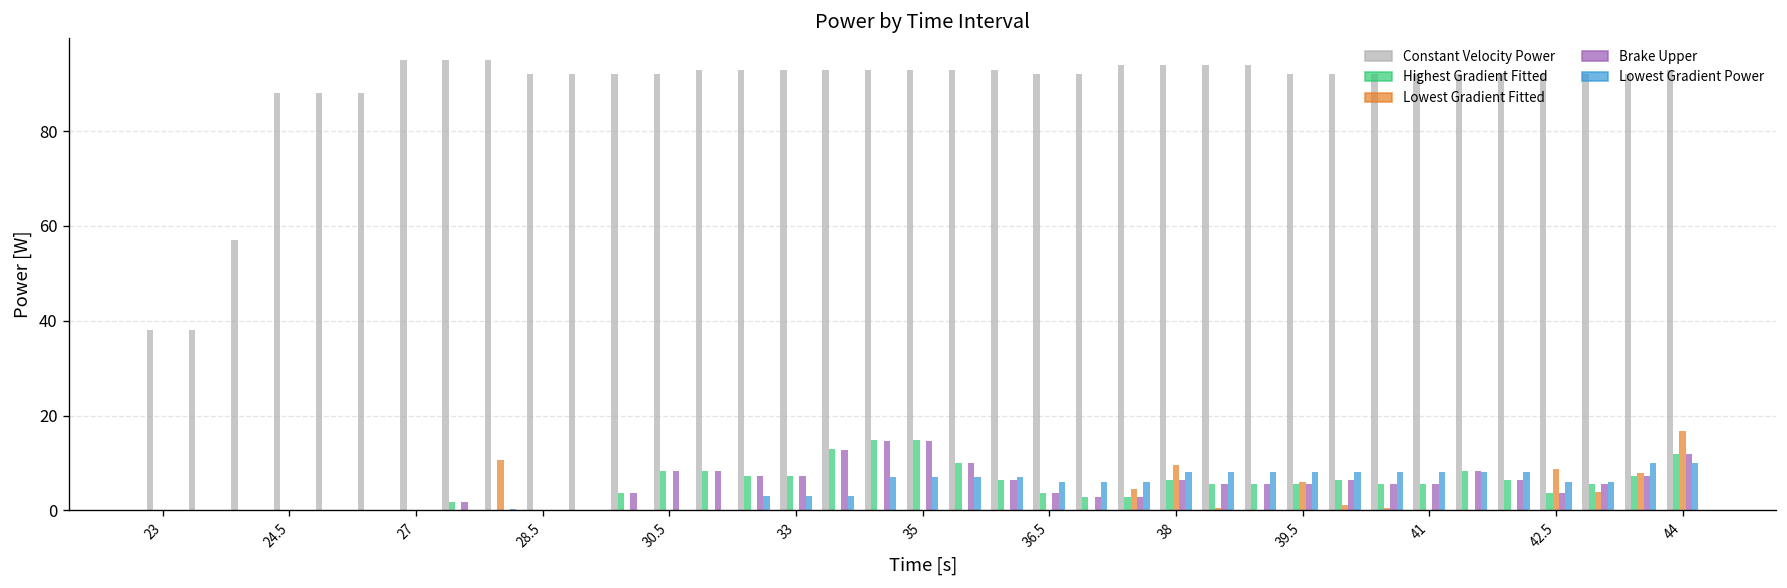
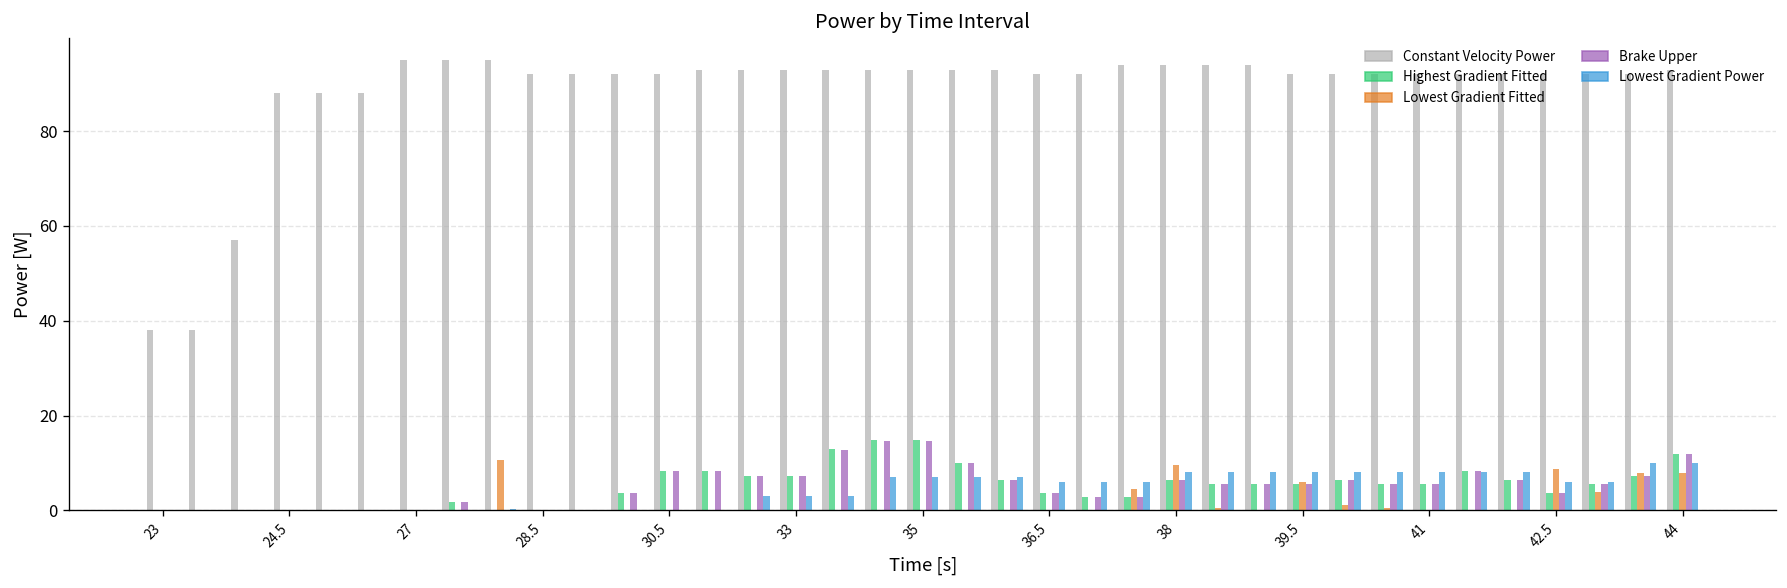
Lowest Gradient Fitted, 44: 17 -> 8
